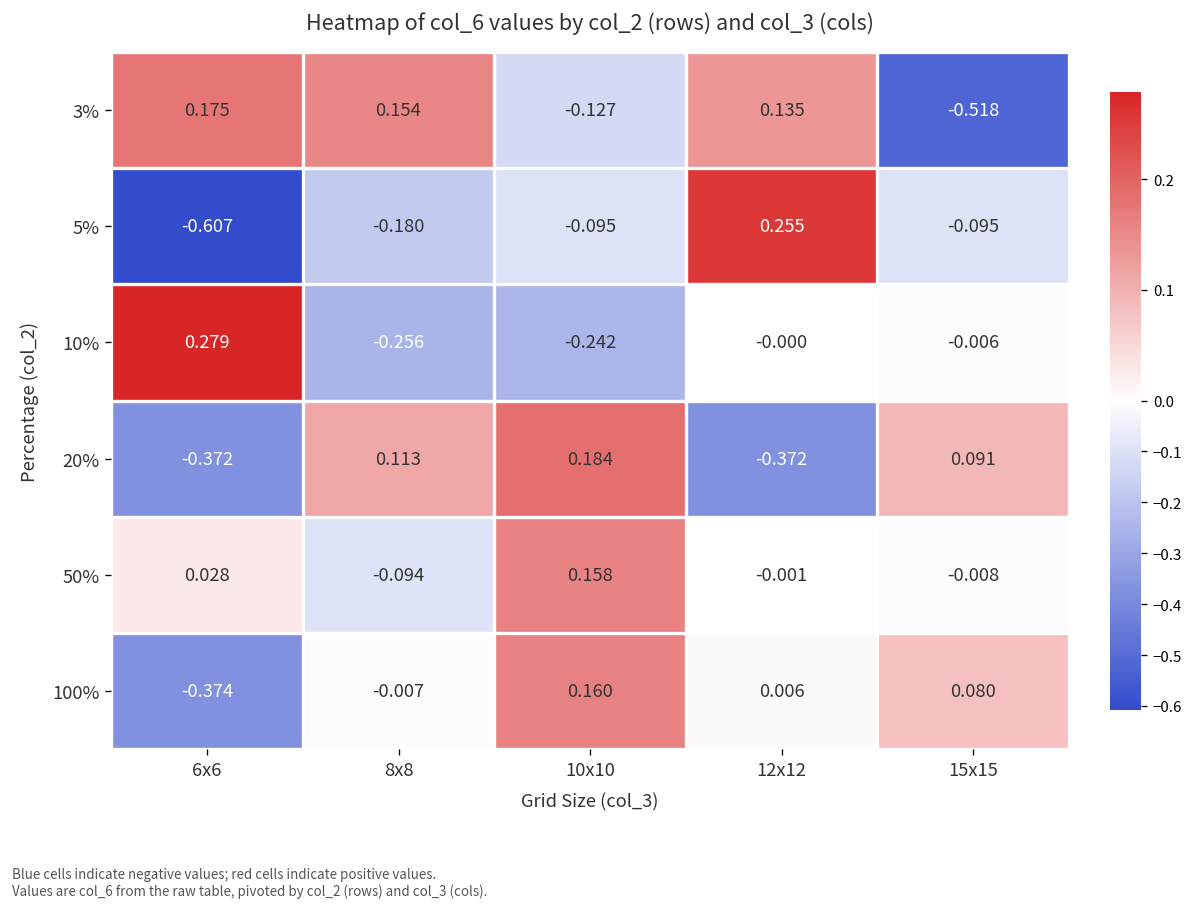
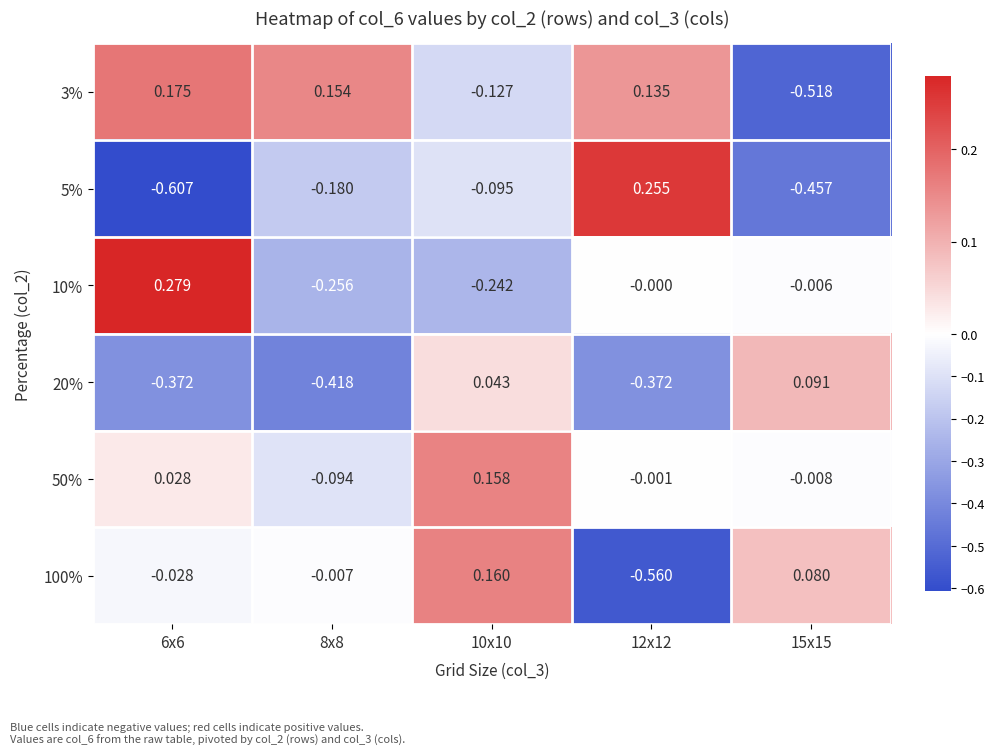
5%, 15x15: -0.095 -> -0.457
20%, 8x8: 0.113 -> -0.418
20%, 10x10: 0.184 -> 0.043
100%, 6x6: -0.374 -> -0.028
100%, 12x12: 0.006 -> -0.560
